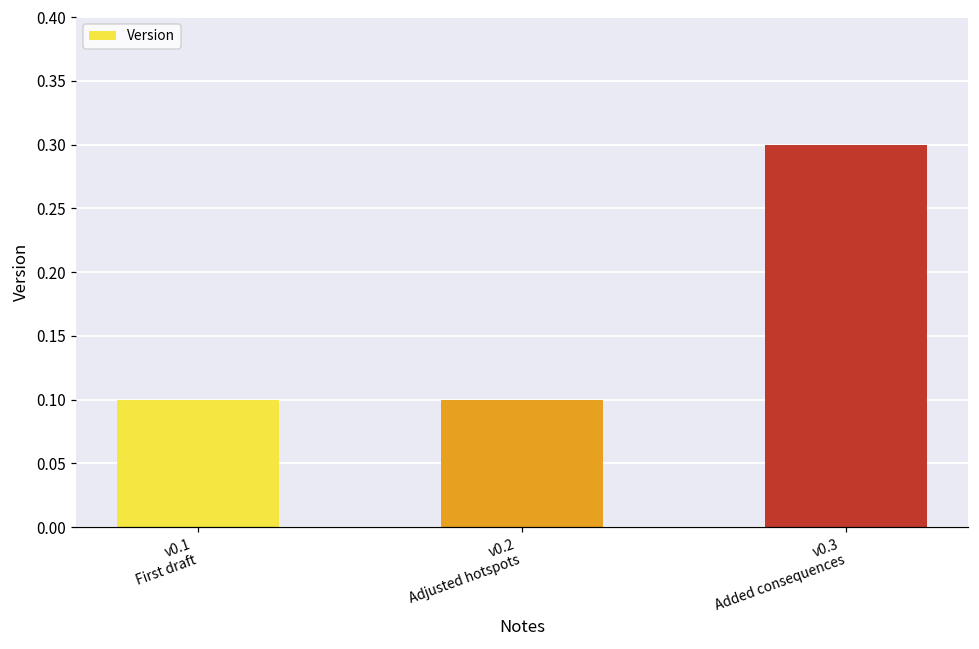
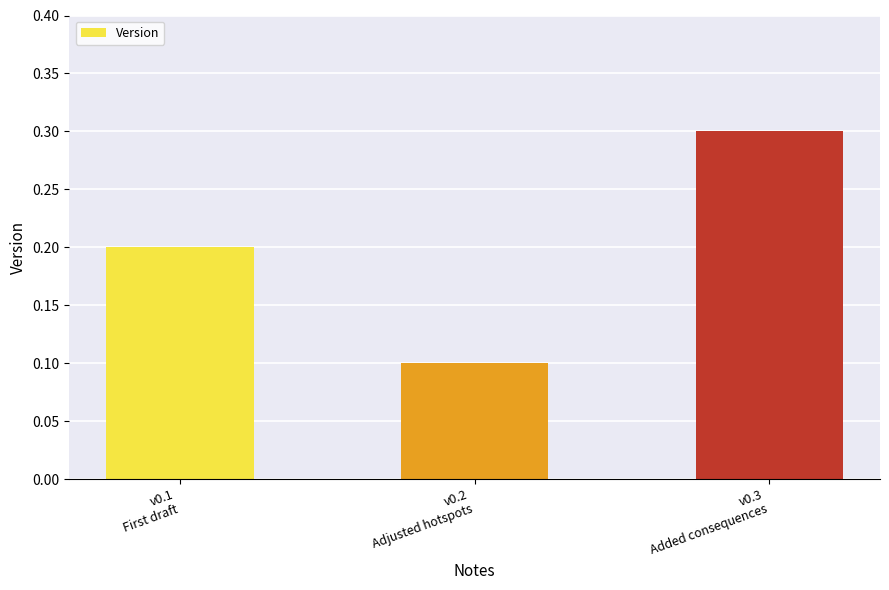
v0.1 First draft: 0.1 -> 0.2
